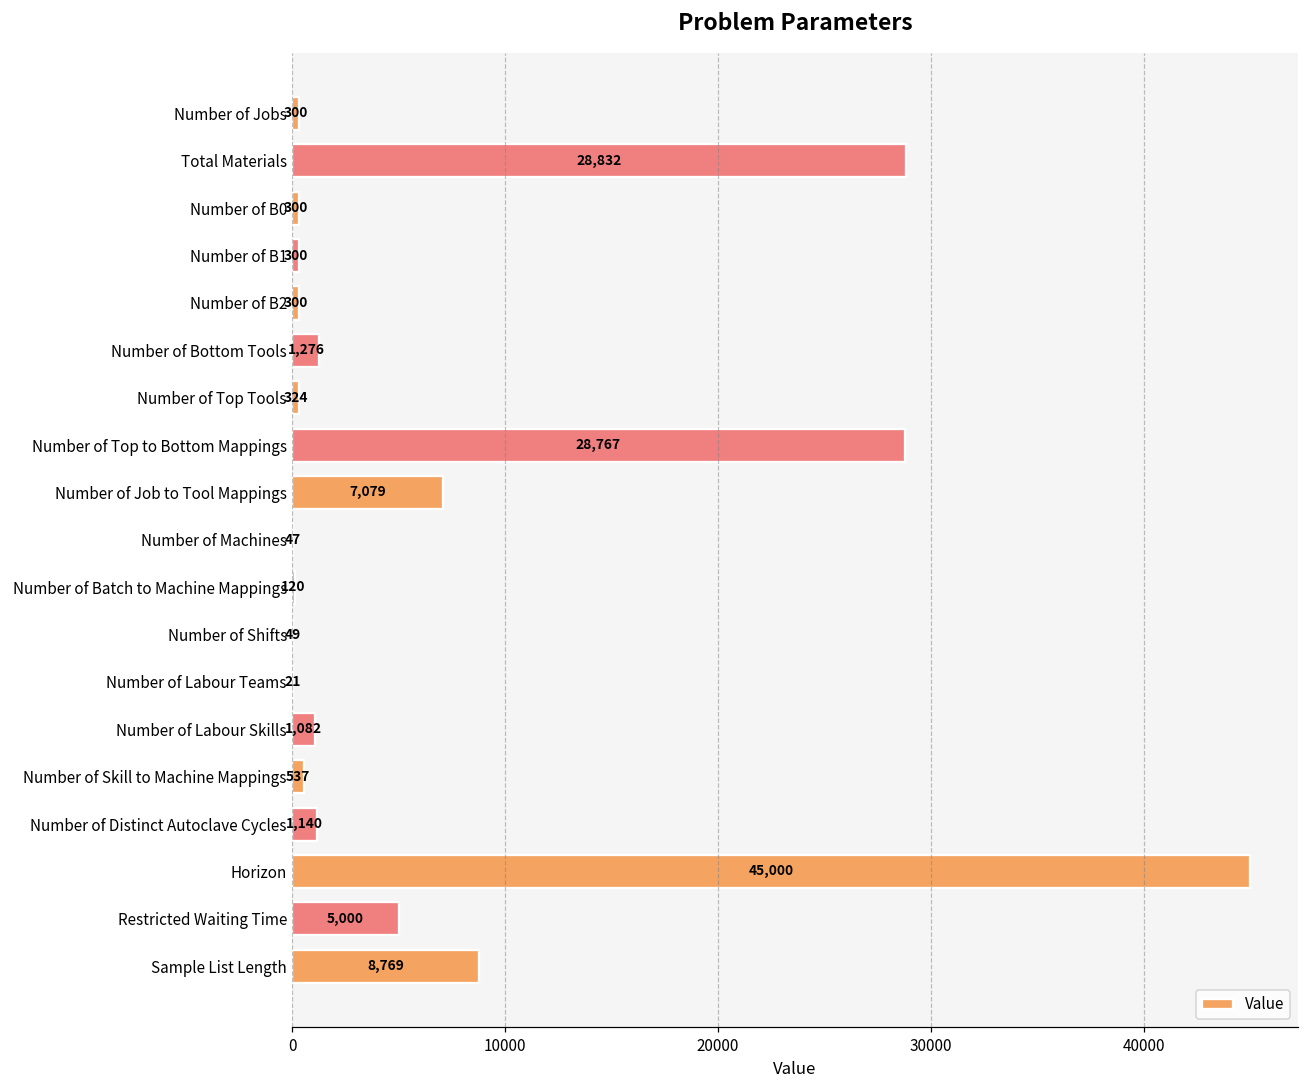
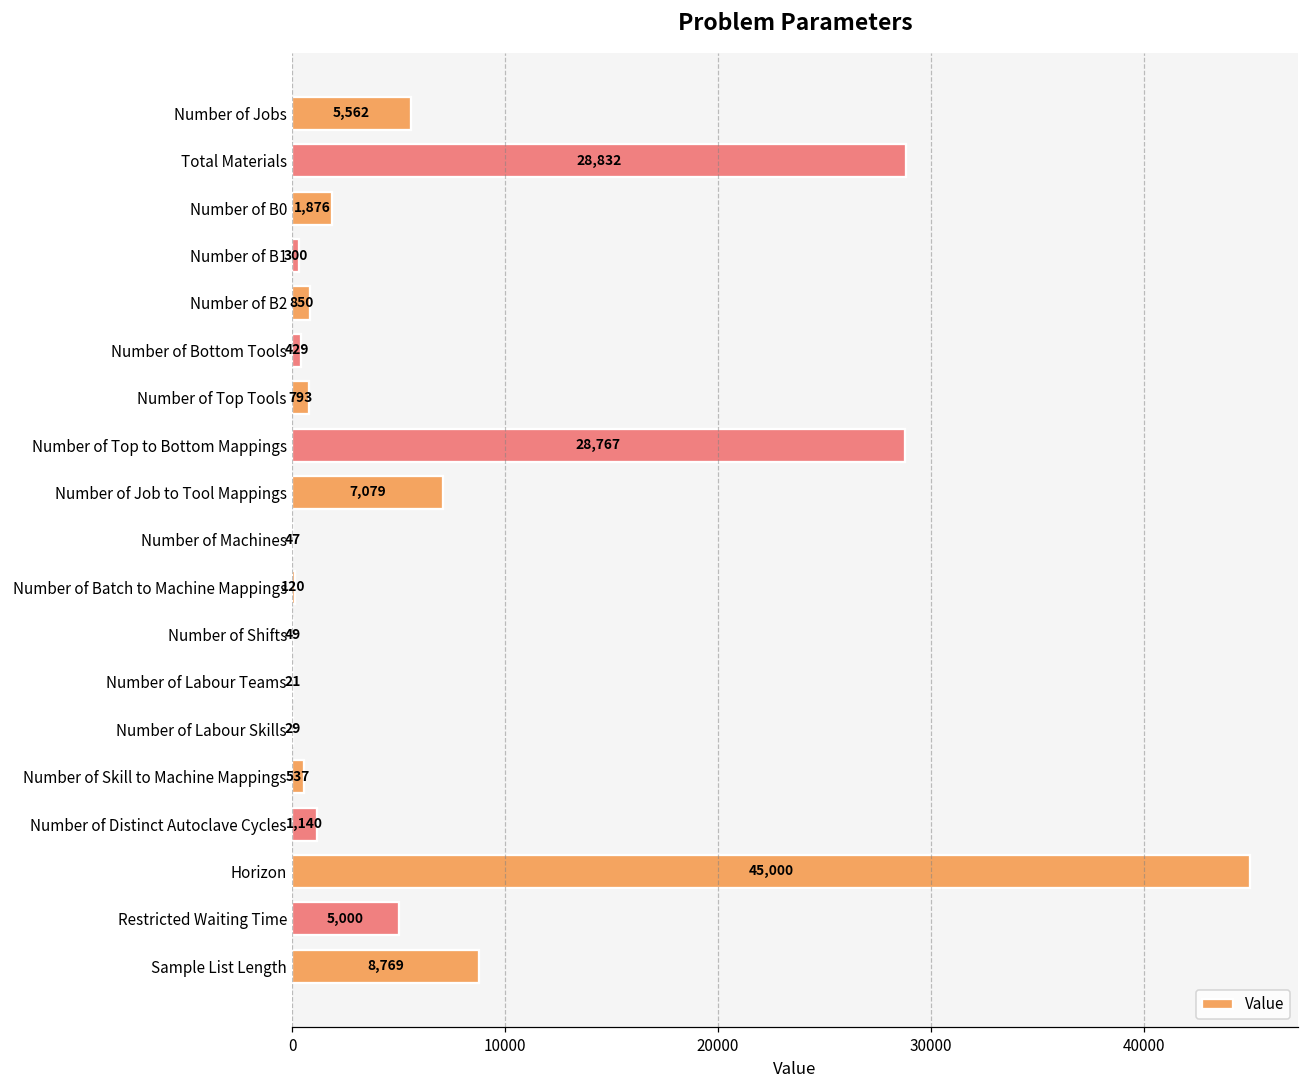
Number of Jobs: 300 -> 5,562
Number of B0: 300 -> 1,876
Number of B2: 300 -> 850
Number of Bottom Tools: 1,276 -> 429
Number of Top Tools: 324 -> 793
Number of Labour Skills: 1,082 -> 29
